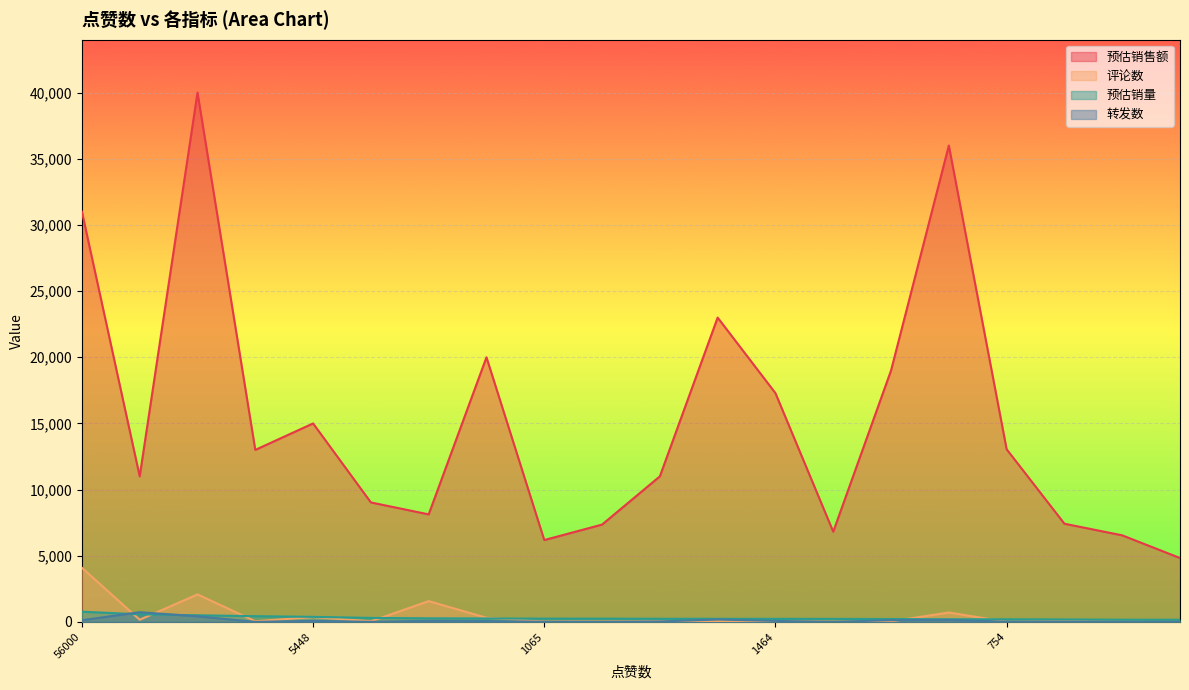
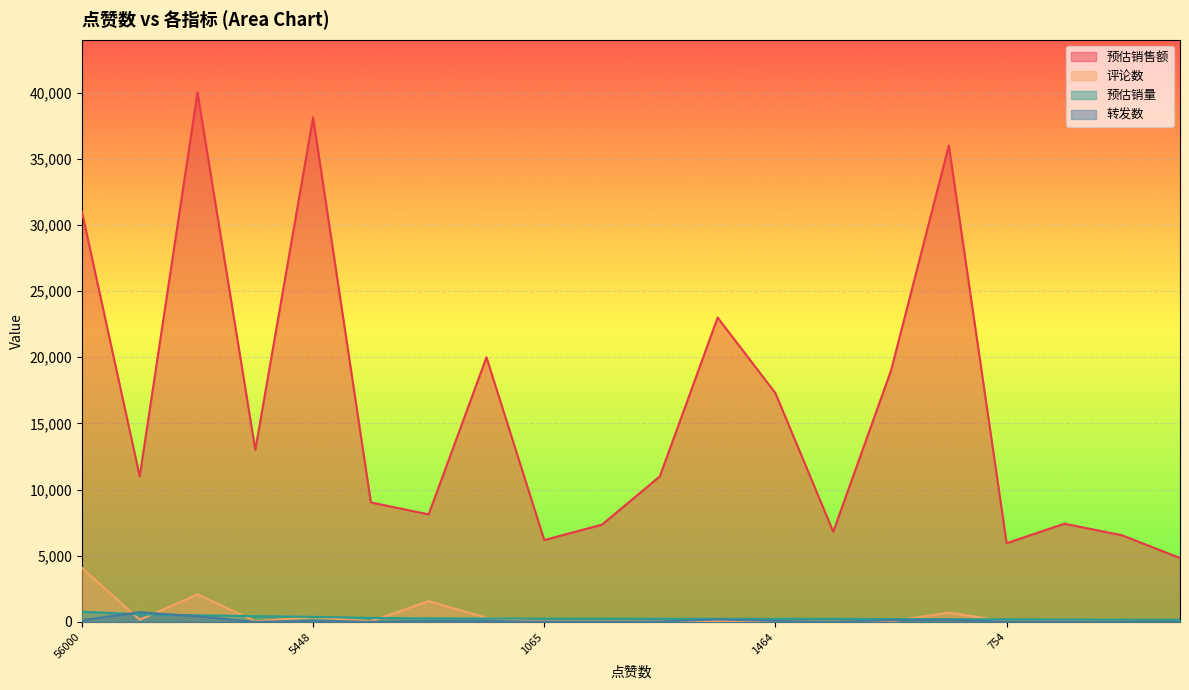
预估销售额, 5448: 15,000 -> 38,100
预估销售额, 754: 13,100 -> 6,000
